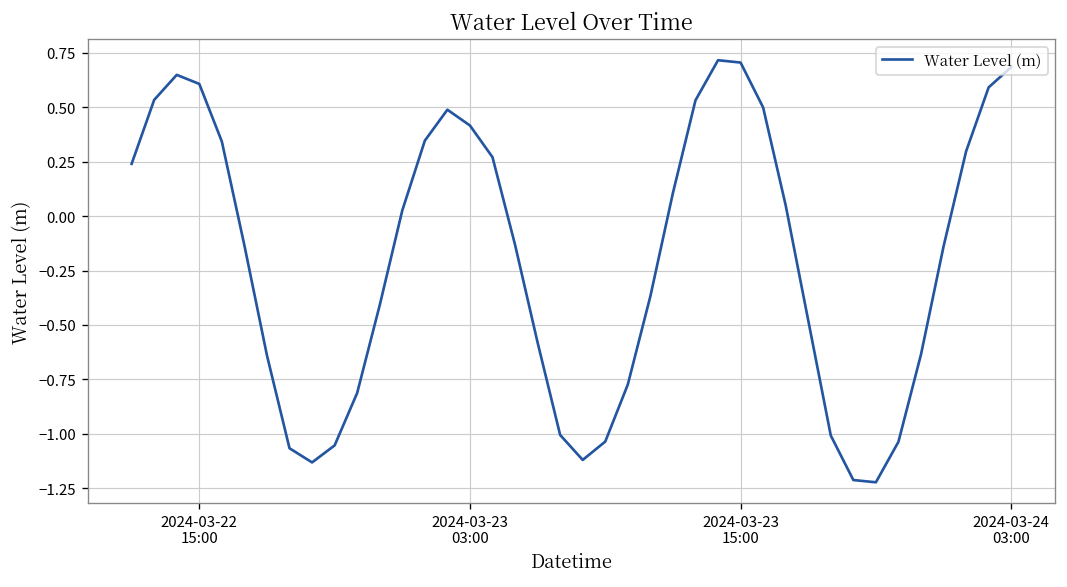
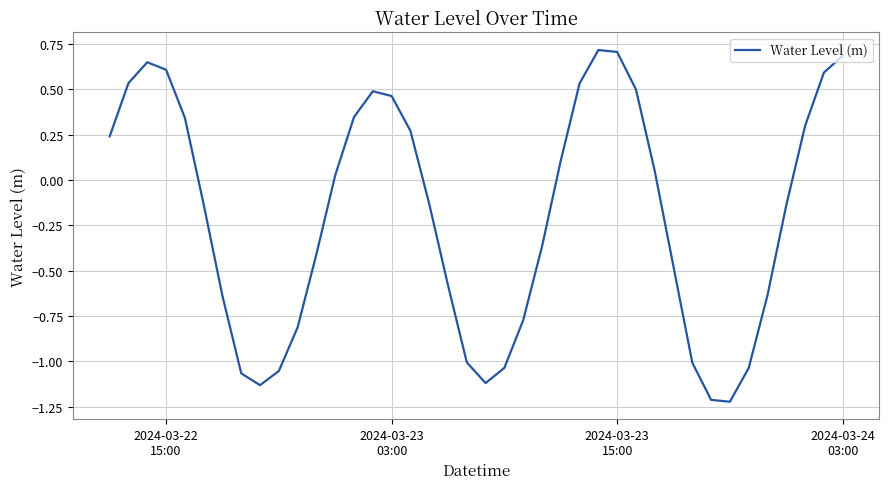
2024-03-23 03:00: 0.42 -> 0.46
